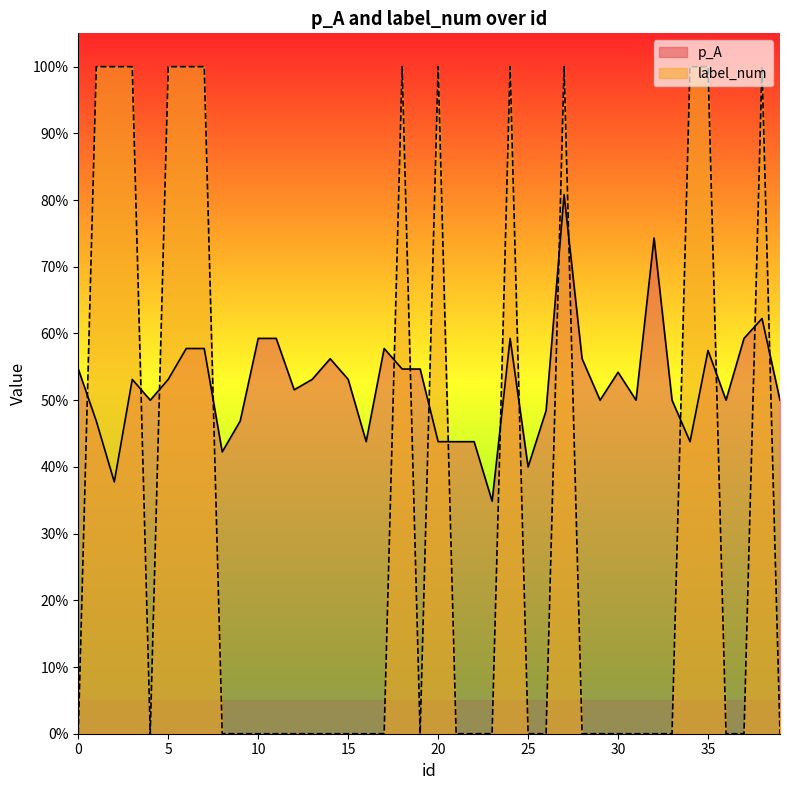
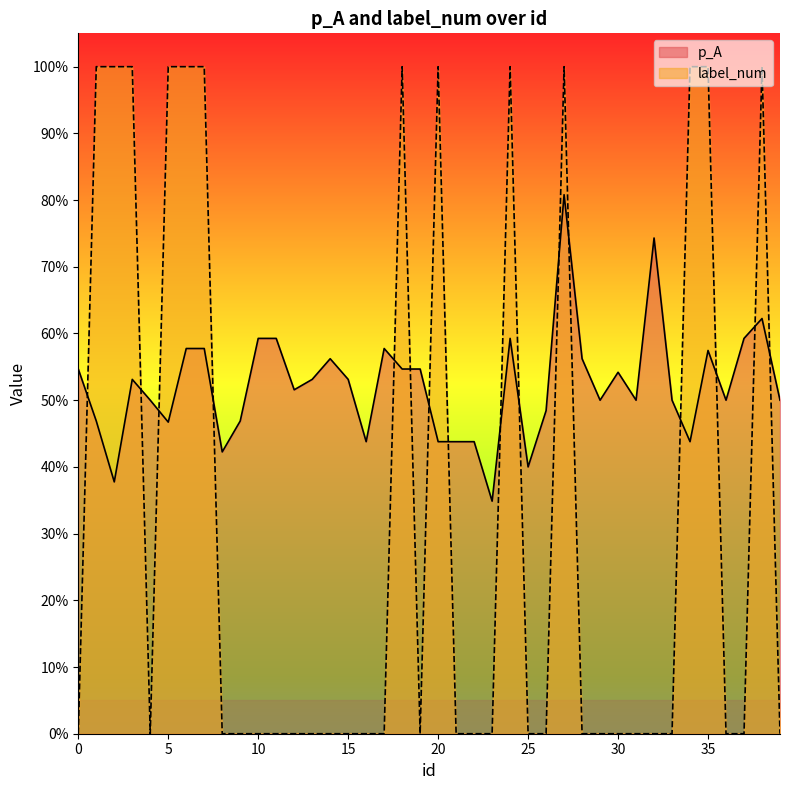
p_A, 5: 53% -> 47%
